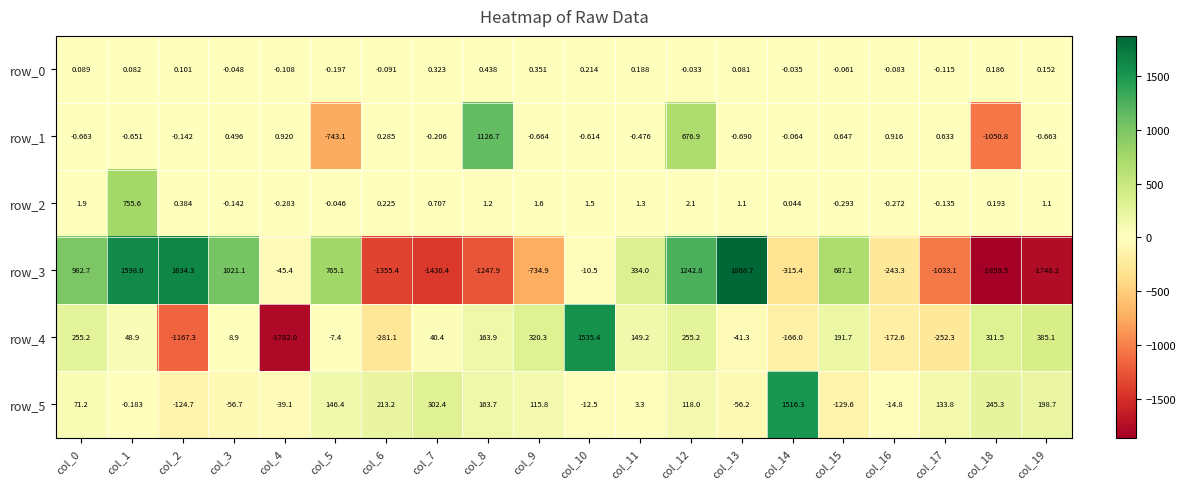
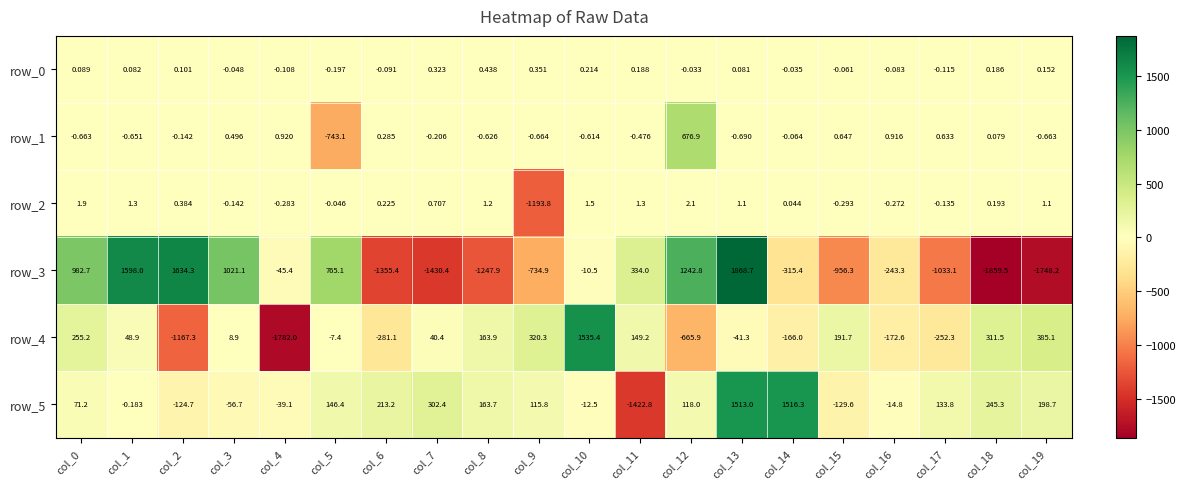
row_1, col_8: 1126.7 -> -0.626
row_1, col_18: -1050.8 -> 0.079
row_2, col_1: 755.6 -> 1.3
row_2, col_9: 1.6 -> -1193.8
row_3, col_15: 687.1 -> -956.3
row_4, col_12: 255.2 -> -665.9
row_5, col_11: 3.3 -> -1422.8
row_5, col_13: -56.2 -> 1513.0
